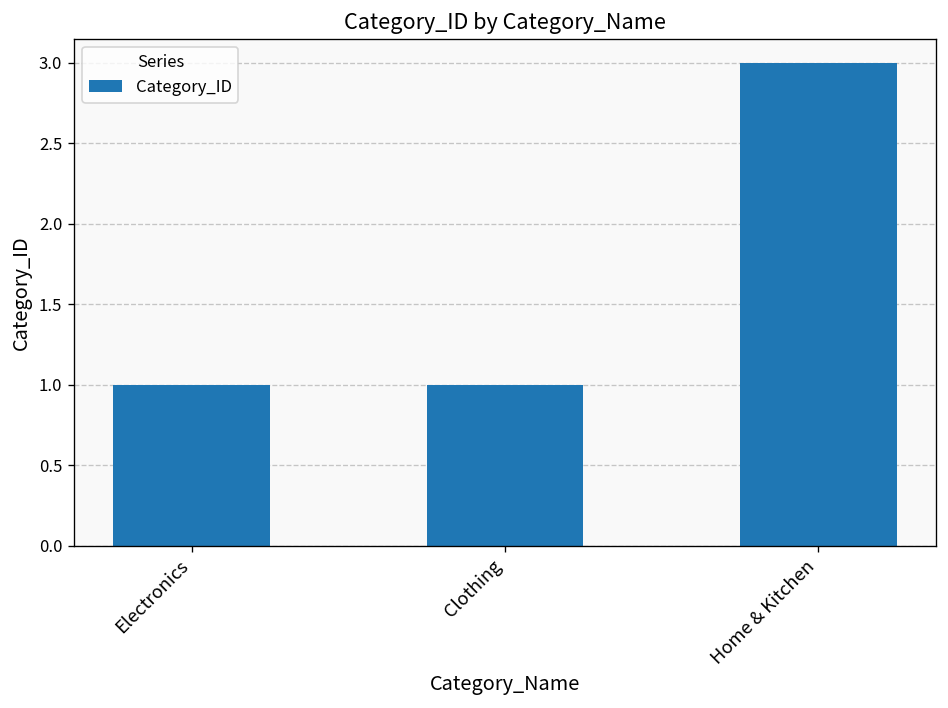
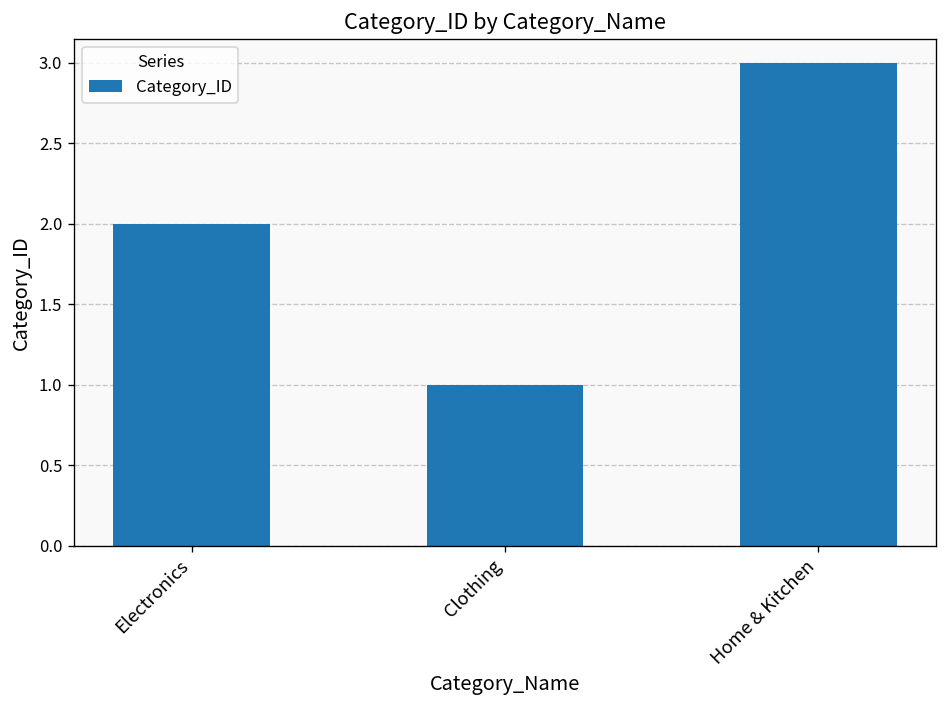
Electronics: 1 -> 2
